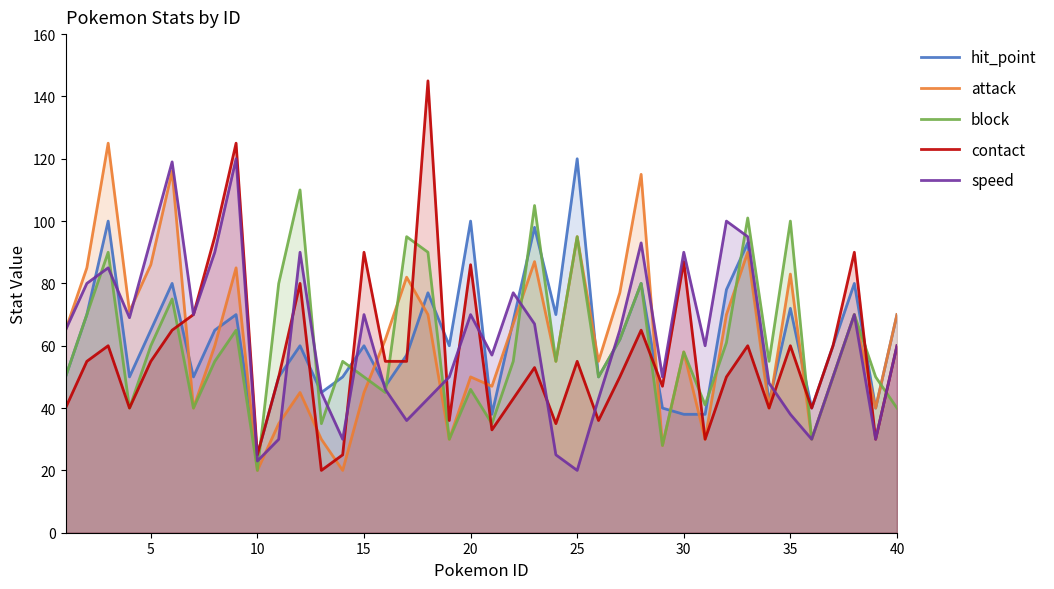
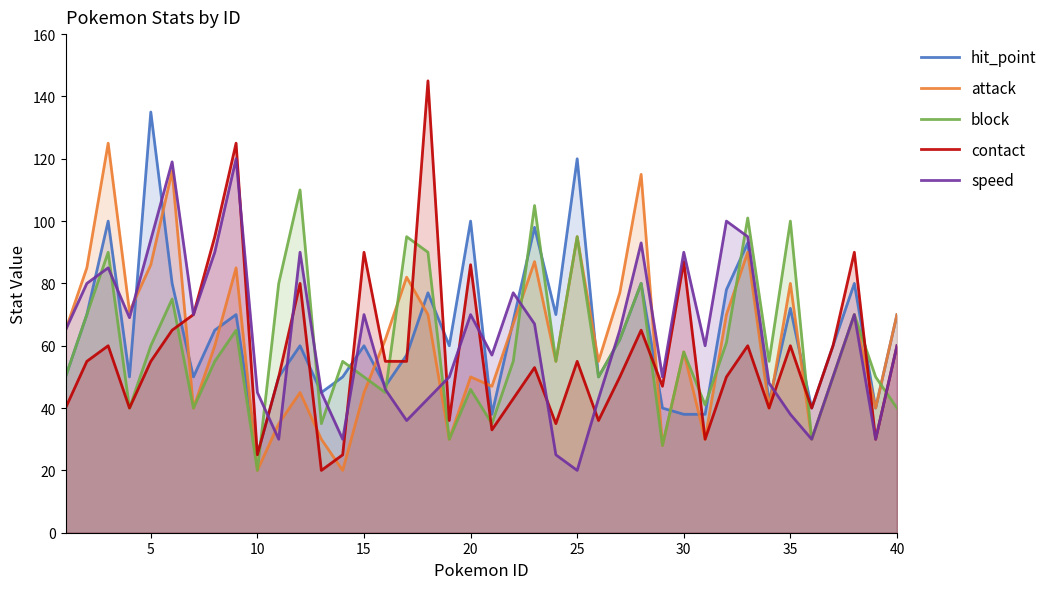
hit_point, 5: 65 -> 135
speed, 10: 23 -> 45
attack, 35: 83 -> 80
